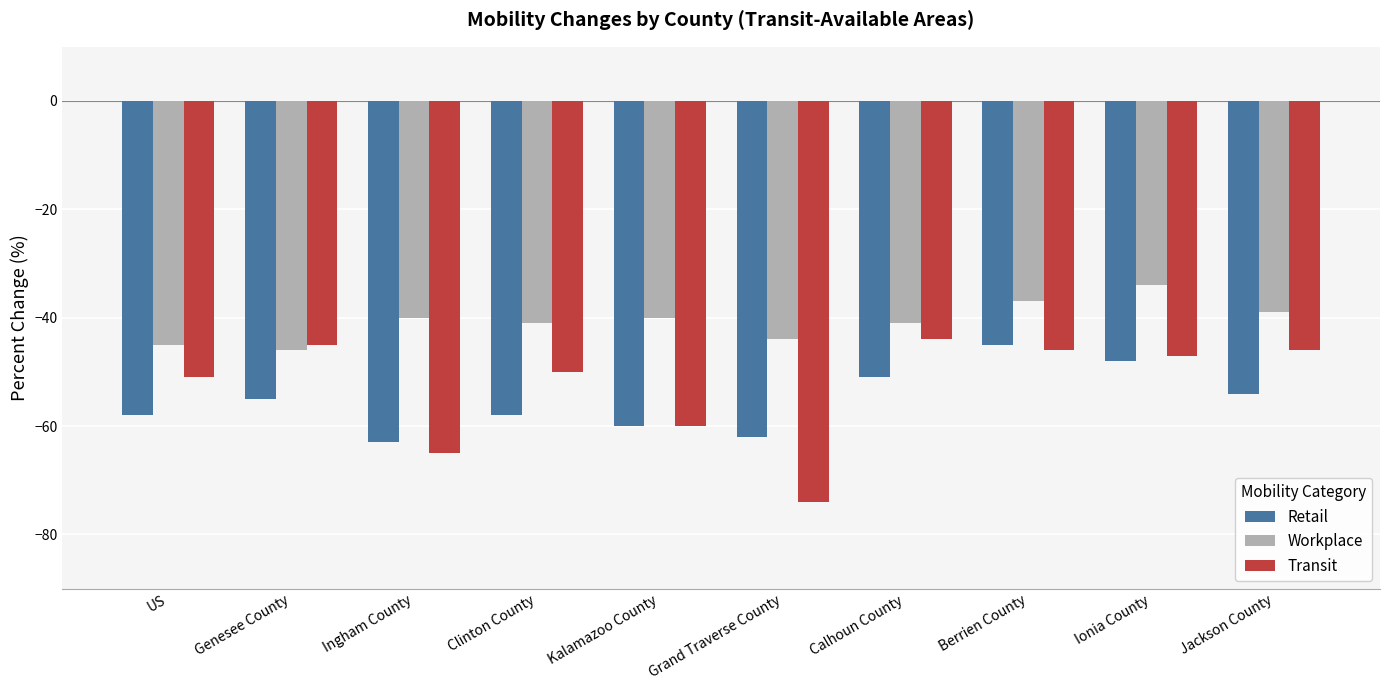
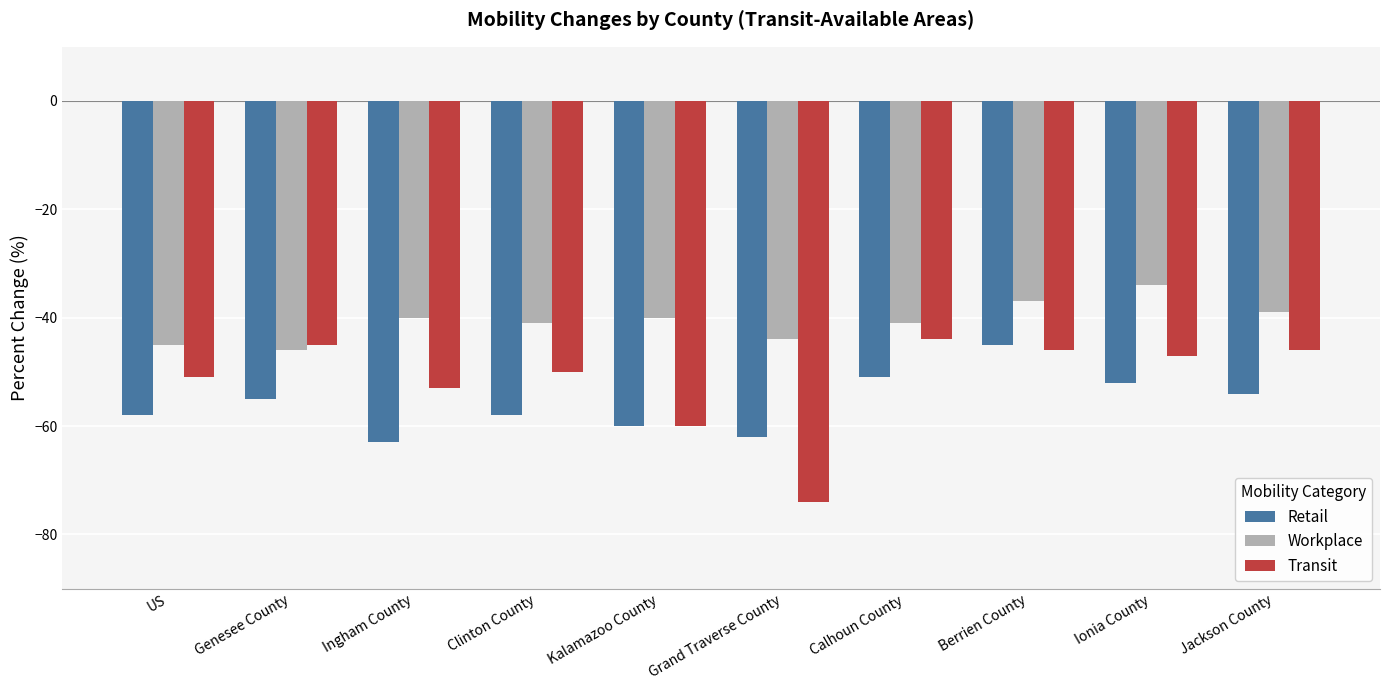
Transit, Ingham County: -65 -> -53
Retail, Ionia County: -48 -> -52
